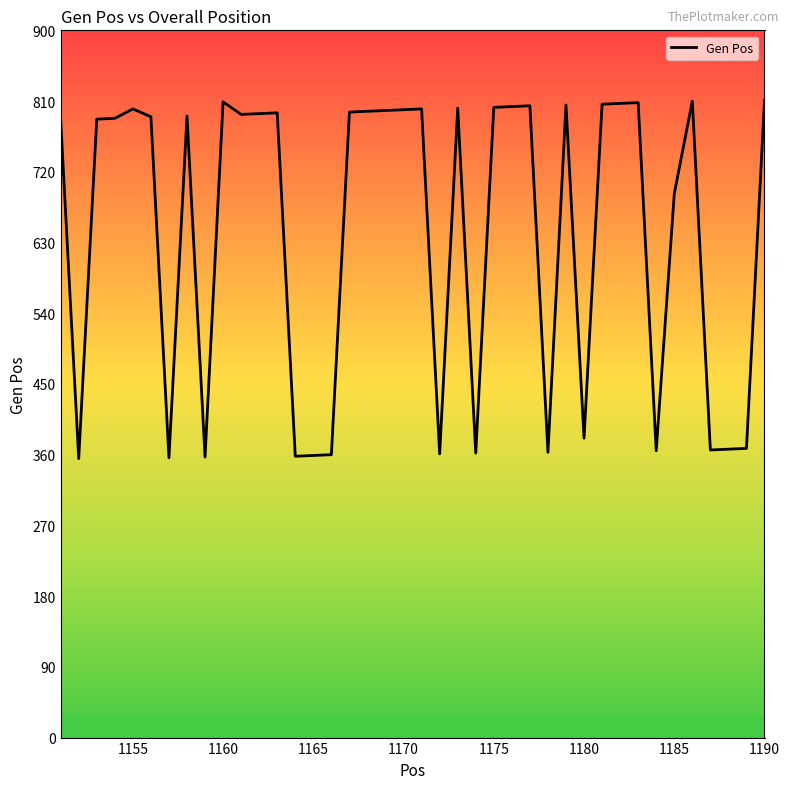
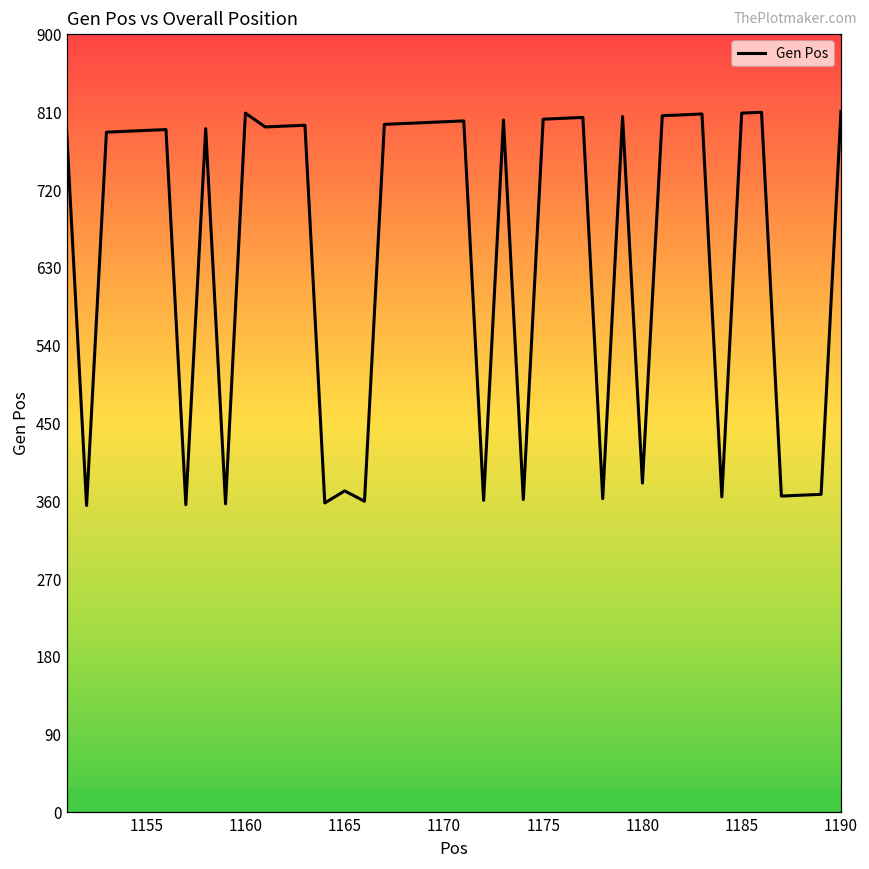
1155: 800 -> 790
1165: 360 -> 370
1185: 690 -> 810
